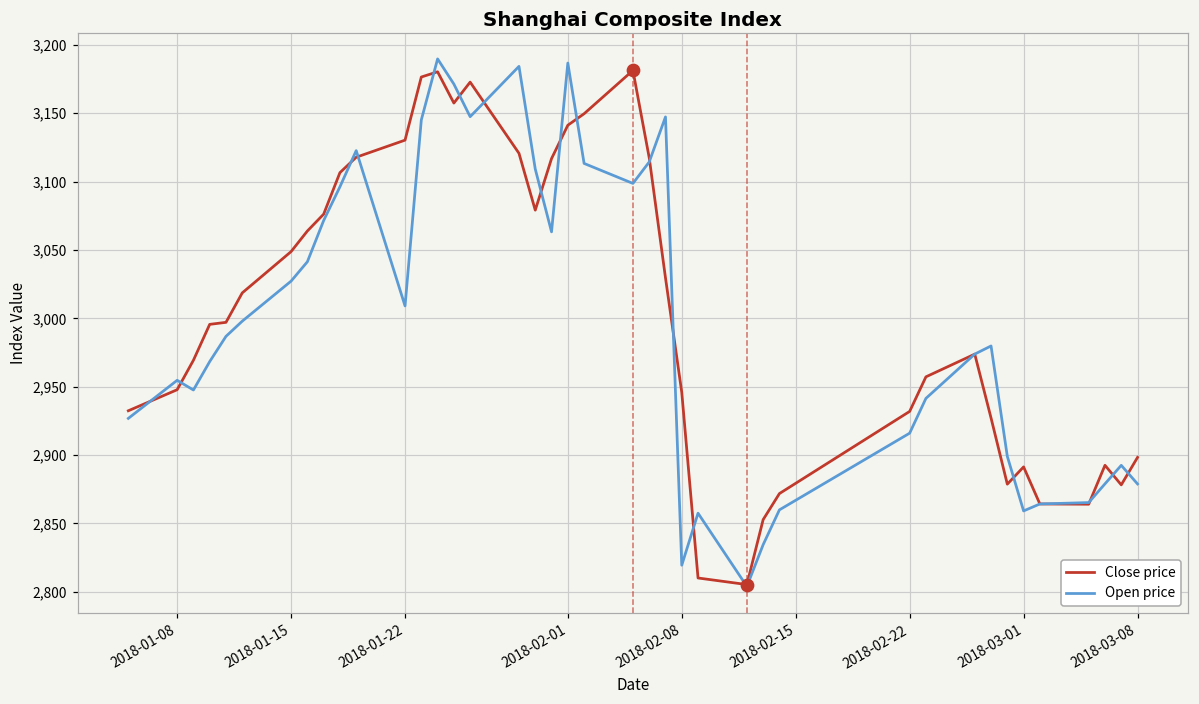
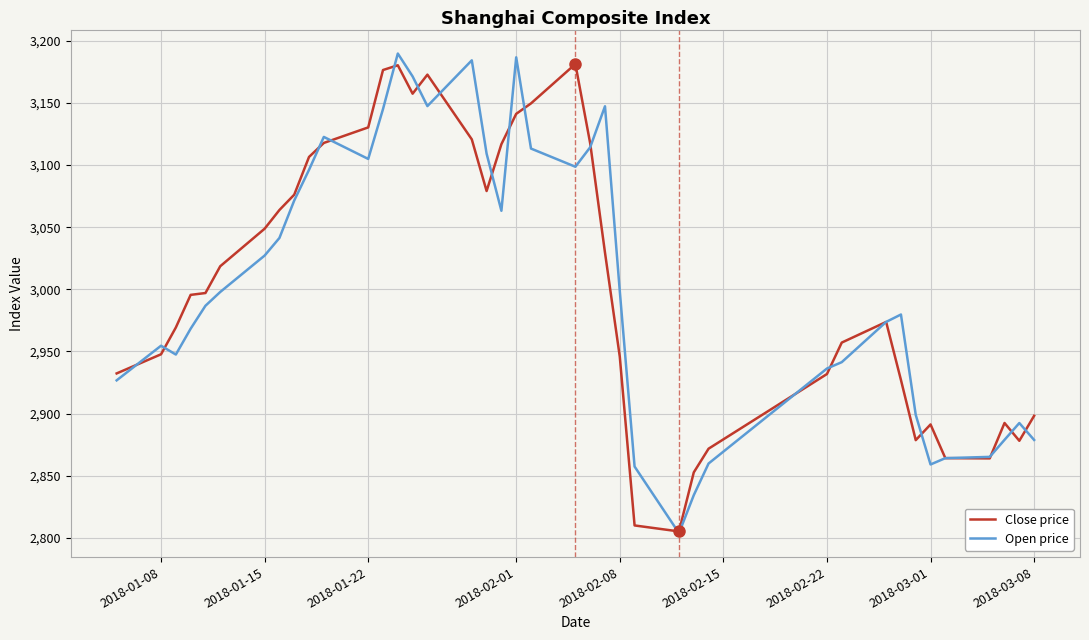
Open price, 2018-01-22: 3,009 -> 3,105
Open price, 2018-02-08: 2,819 -> 2,999
Open price, 2018-02-22: 2,916 -> 2,936
